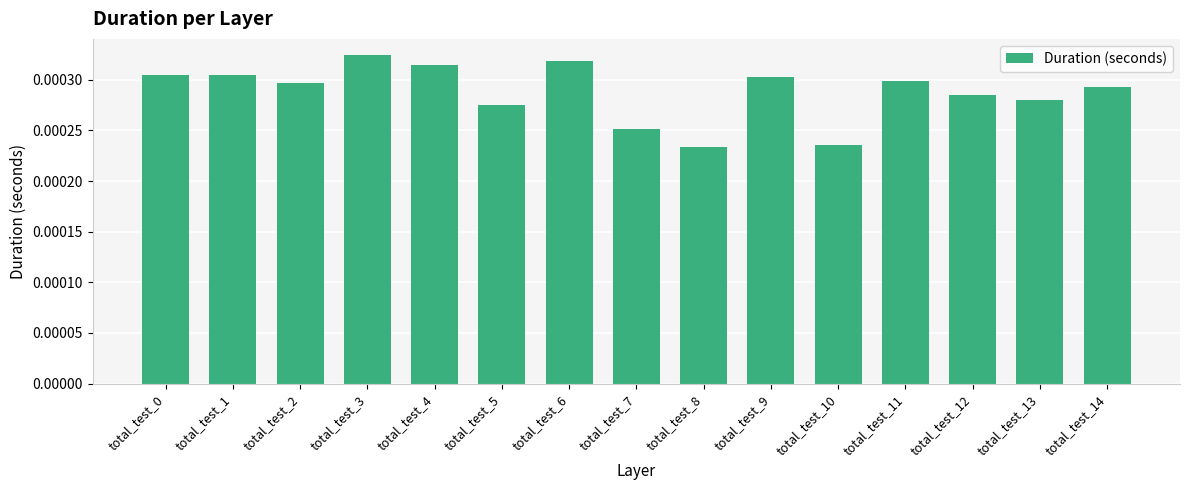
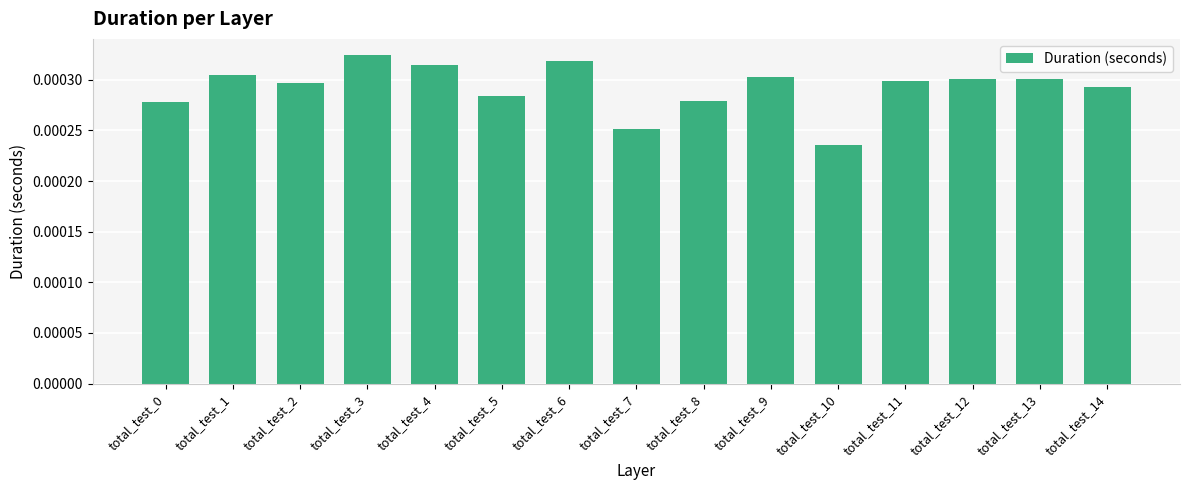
total_test_0: 0.000304 -> 0.000278
total_test_5: 0.000275 -> 0.000284
total_test_8: 0.000234 -> 0.000279
total_test_12: 0.000285 -> 0.000301
total_test_13: 0.000280 -> 0.000301
